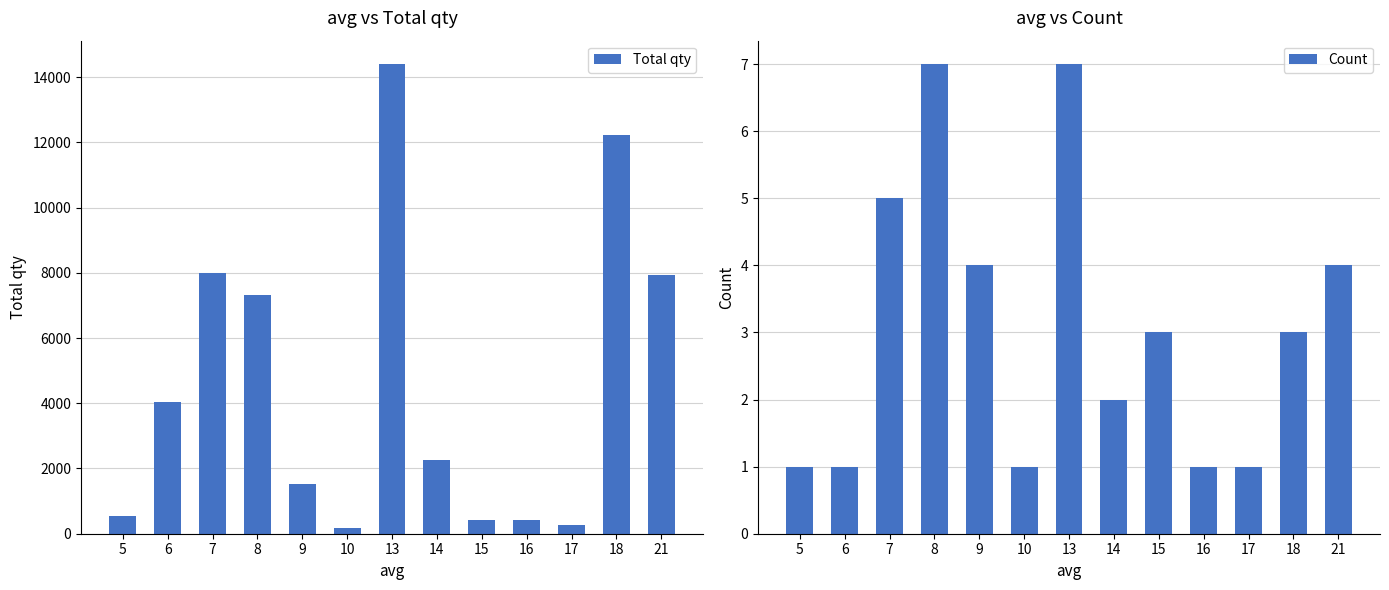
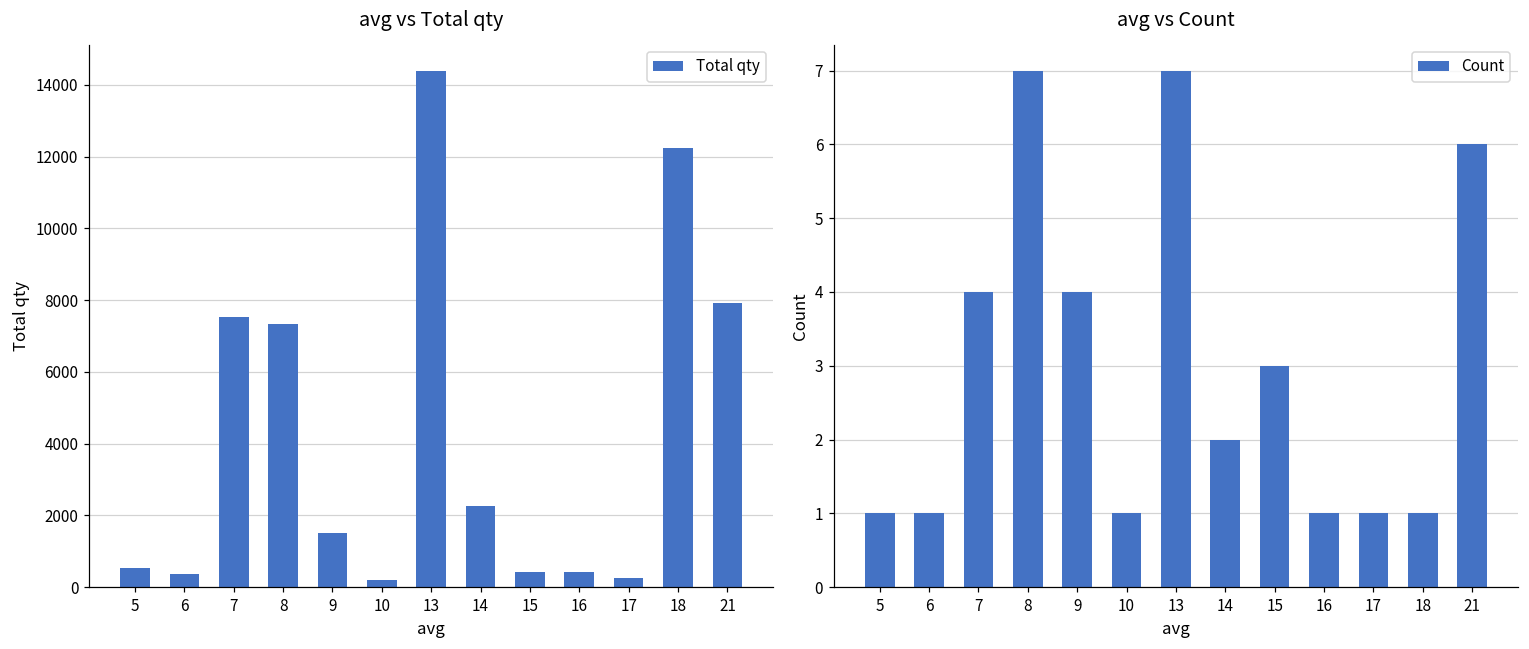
avg vs Total qty, 6: 4000 -> 400
avg vs Total qty, 7: 8000 -> 7500
avg vs Count, 7: 5 -> 4
avg vs Count, 18: 3 -> 1
avg vs Count, 21: 4 -> 6
